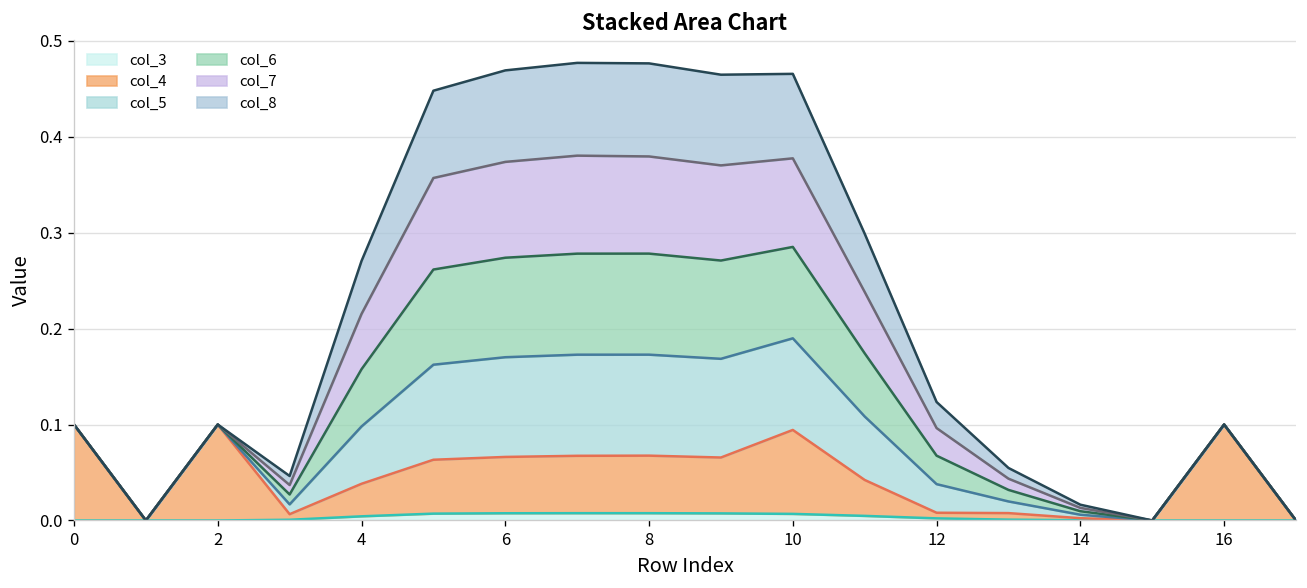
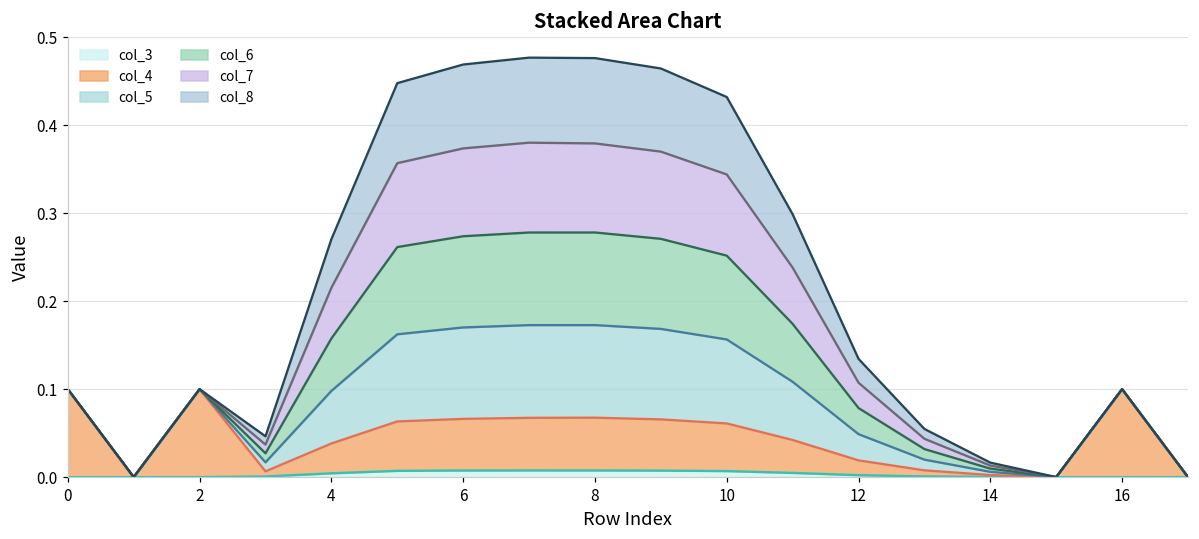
col_4, 10: 0.09 -> 0.05
col_4, 12: 0.01 -> 0.02
